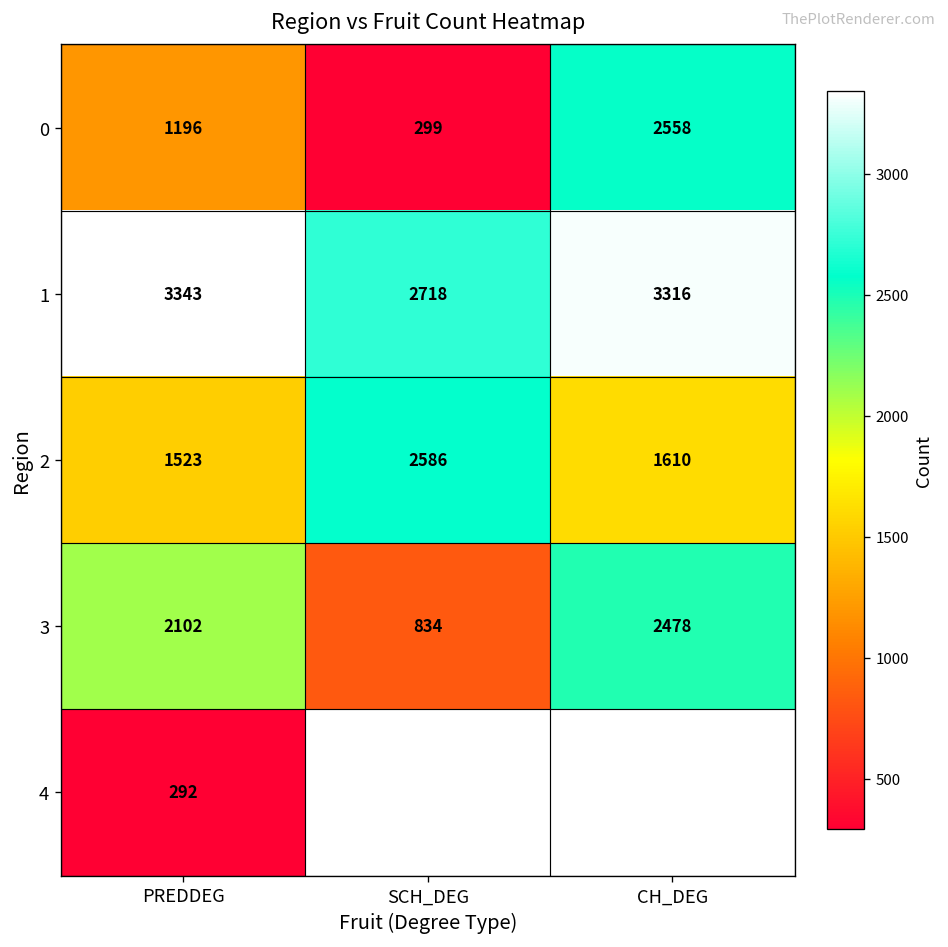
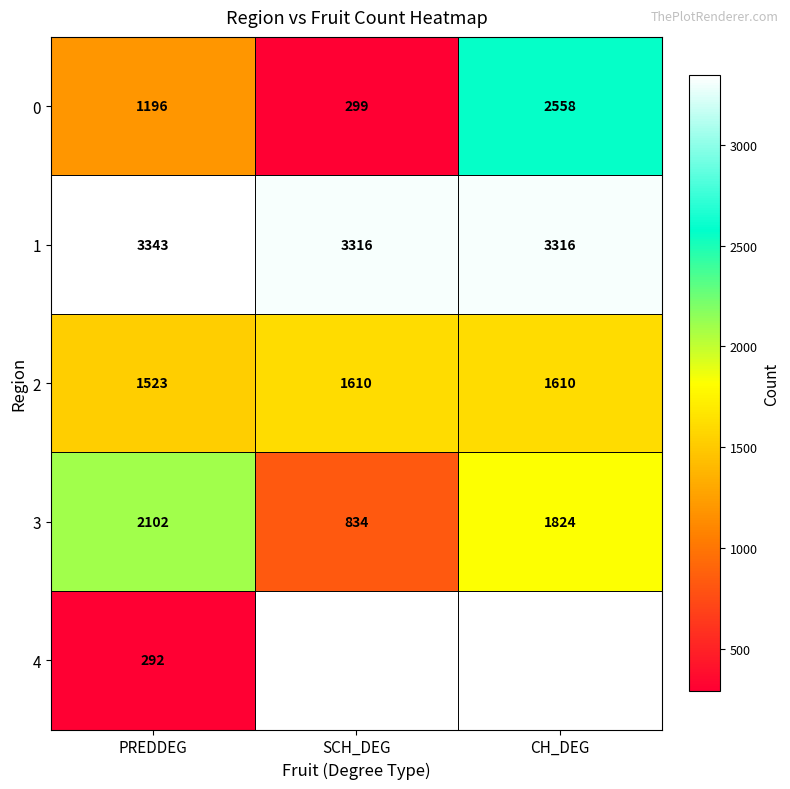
1, SCH_DEG: 2718 -> 3316
2, SCH_DEG: 2586 -> 1610
3, CH_DEG: 2478 -> 1824
